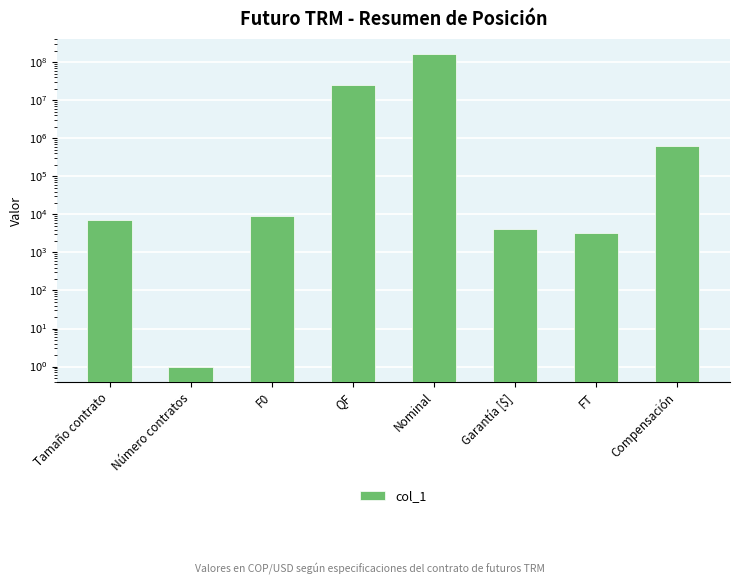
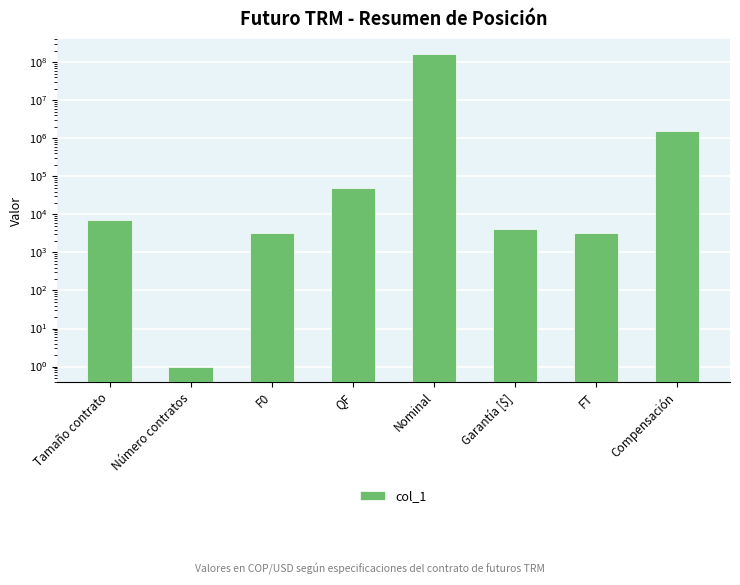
F0: 9000 -> 3000
QF: 30000000 -> 50000
Compensación: 600000 -> 1600000
